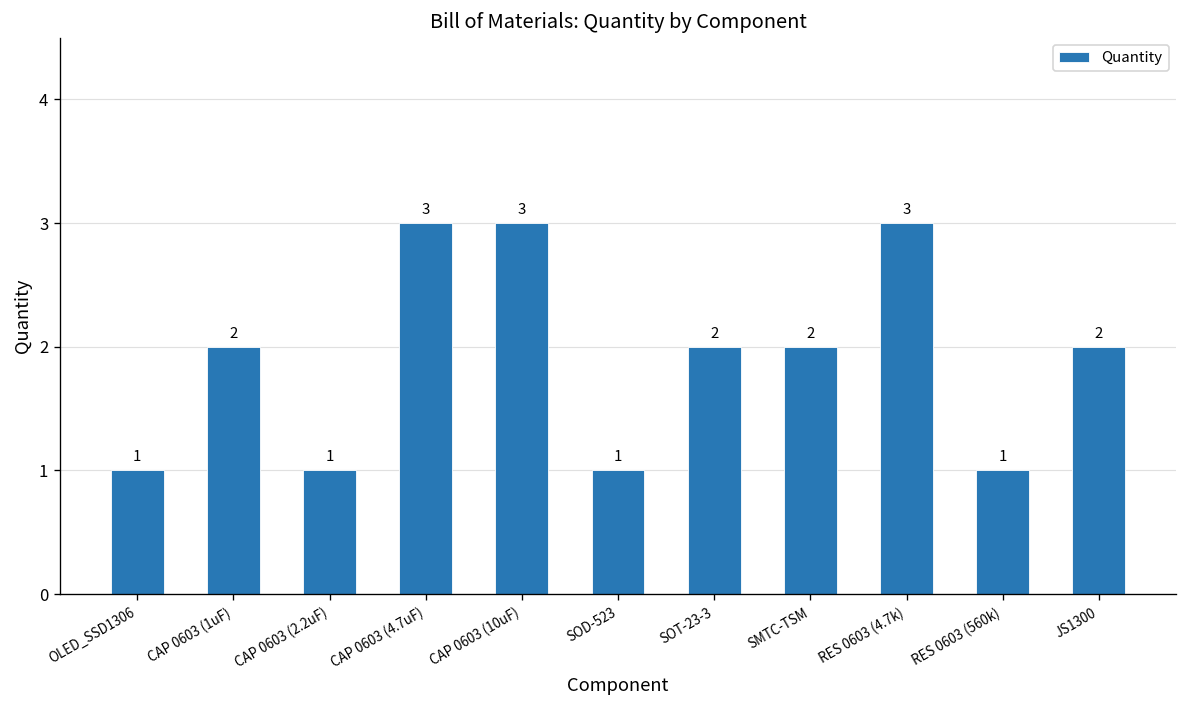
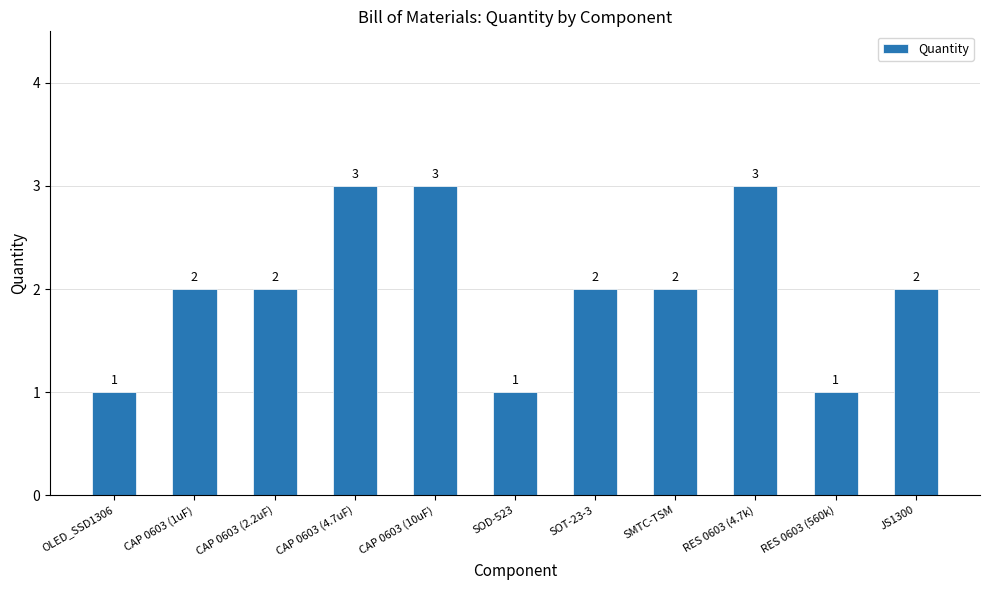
CAP 0603 (2.2uF): 1 -> 2
